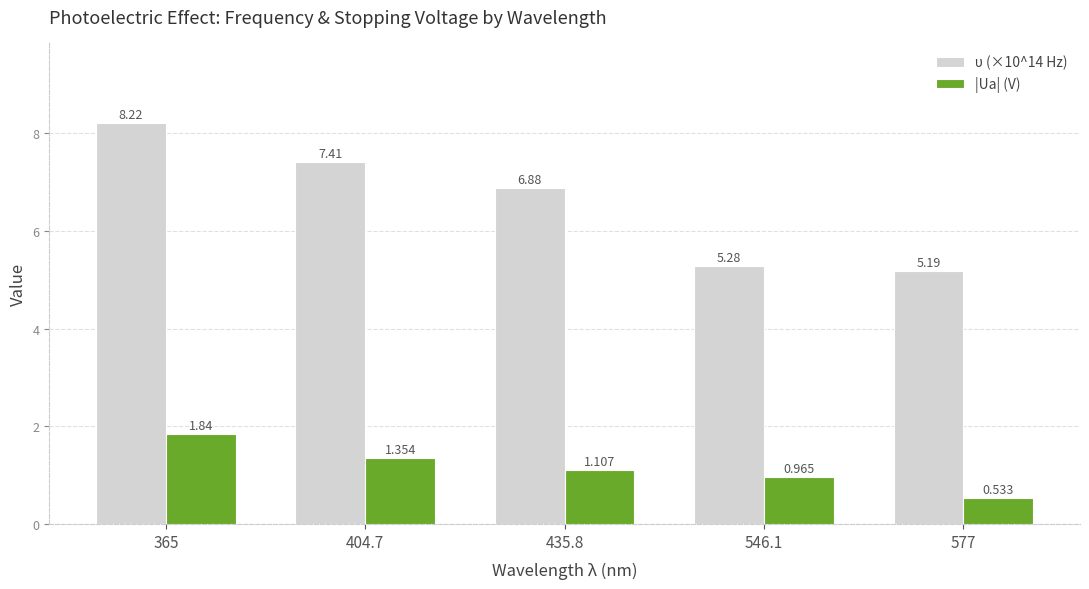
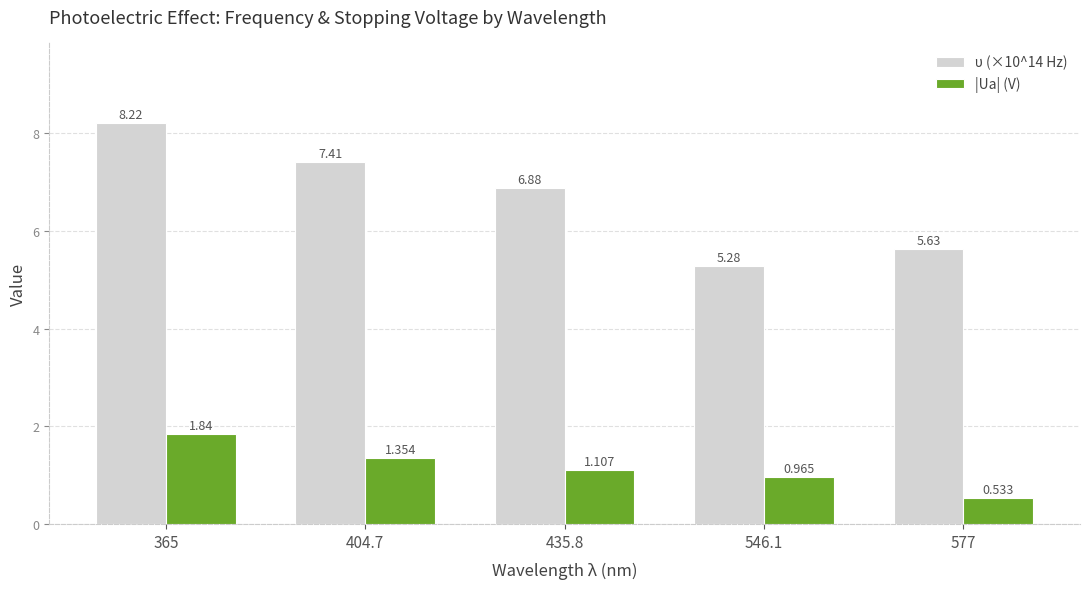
υ (×10^14 Hz), 577: 5.19 -> 5.63
